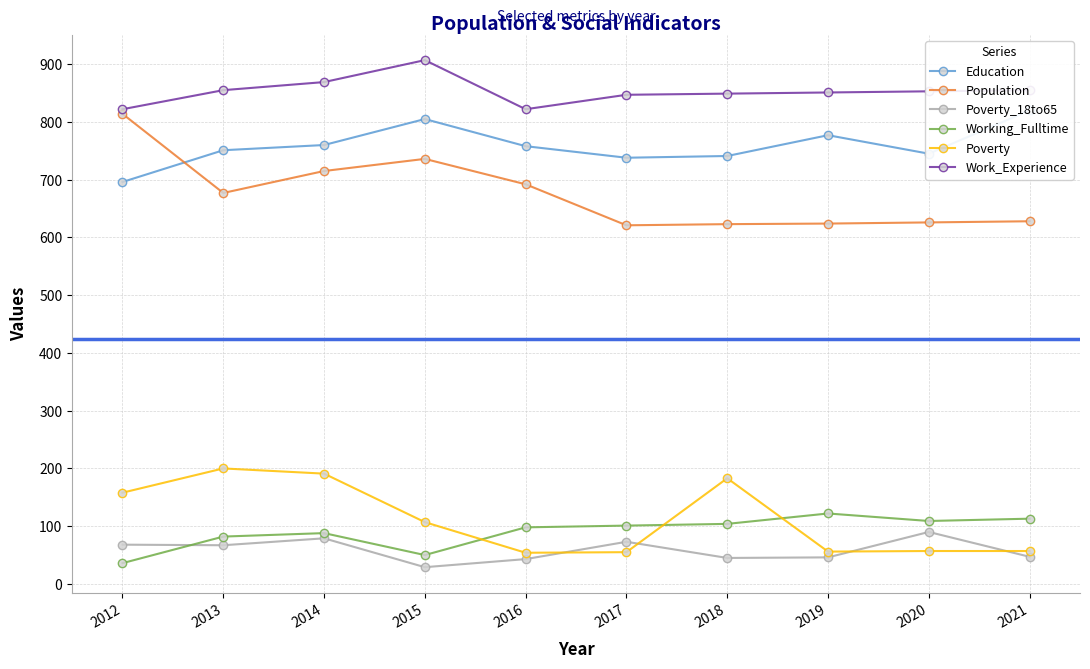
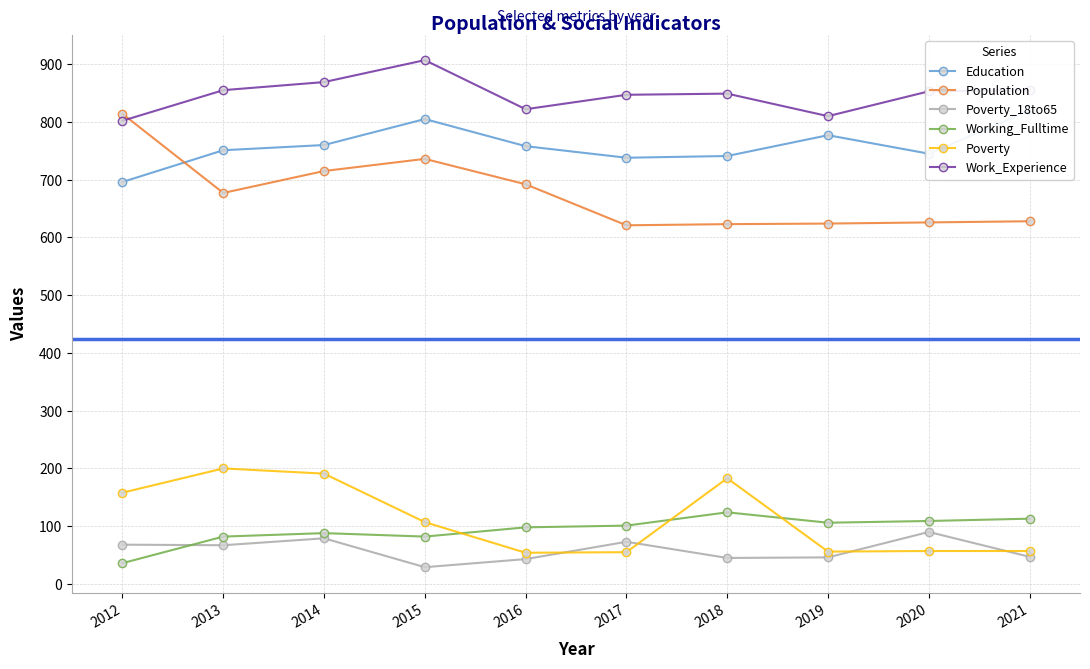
Work_Experience, 2012: 820 -> 800
Working_Fulltime, 2015: 50 -> 80
Working_Fulltime, 2018: 100 -> 120
Working_Fulltime, 2019: 120 -> 110
Work_Experience, 2019: 850 -> 810
